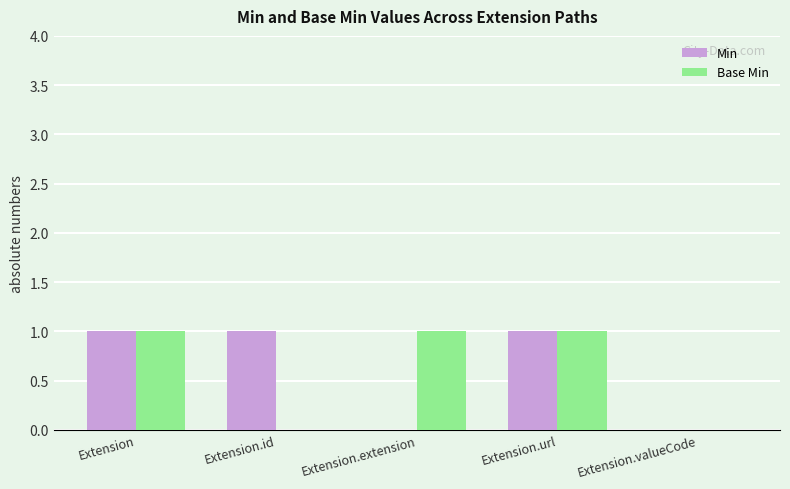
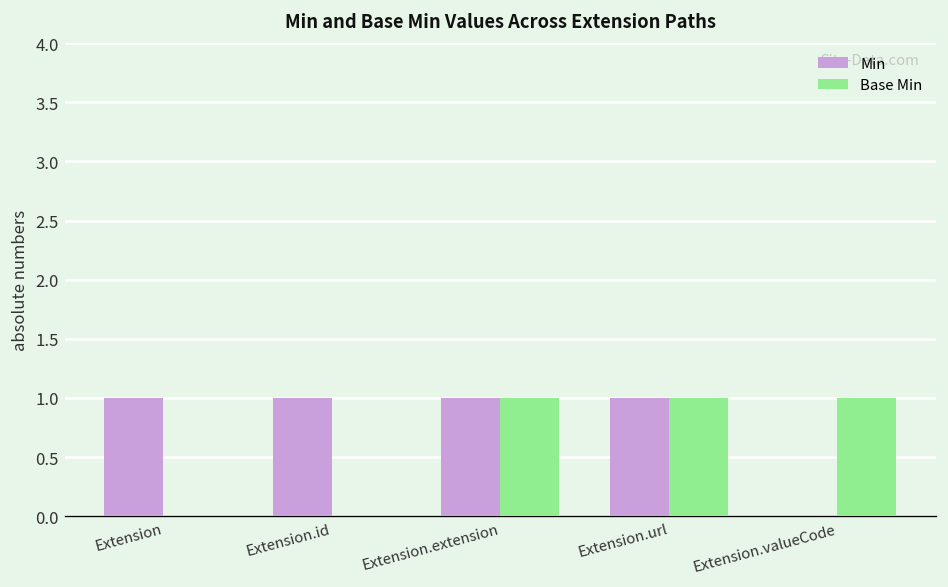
Base Min, Extension: 1 -> 0
Min, Extension.extension: 0 -> 1
Base Min, Extension.valueCode: 0 -> 1
